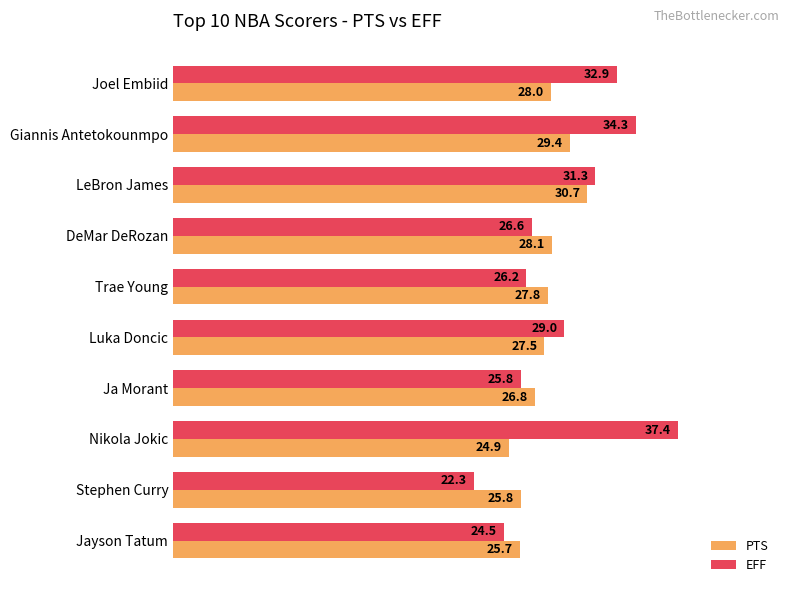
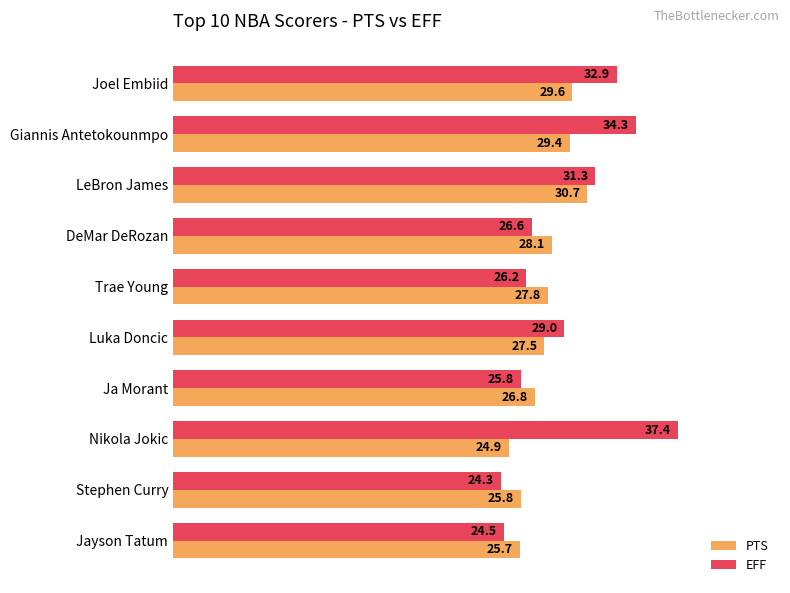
PTS, Joel Embiid: 28.0 -> 29.6
EFF, Stephen Curry: 22.3 -> 24.3
